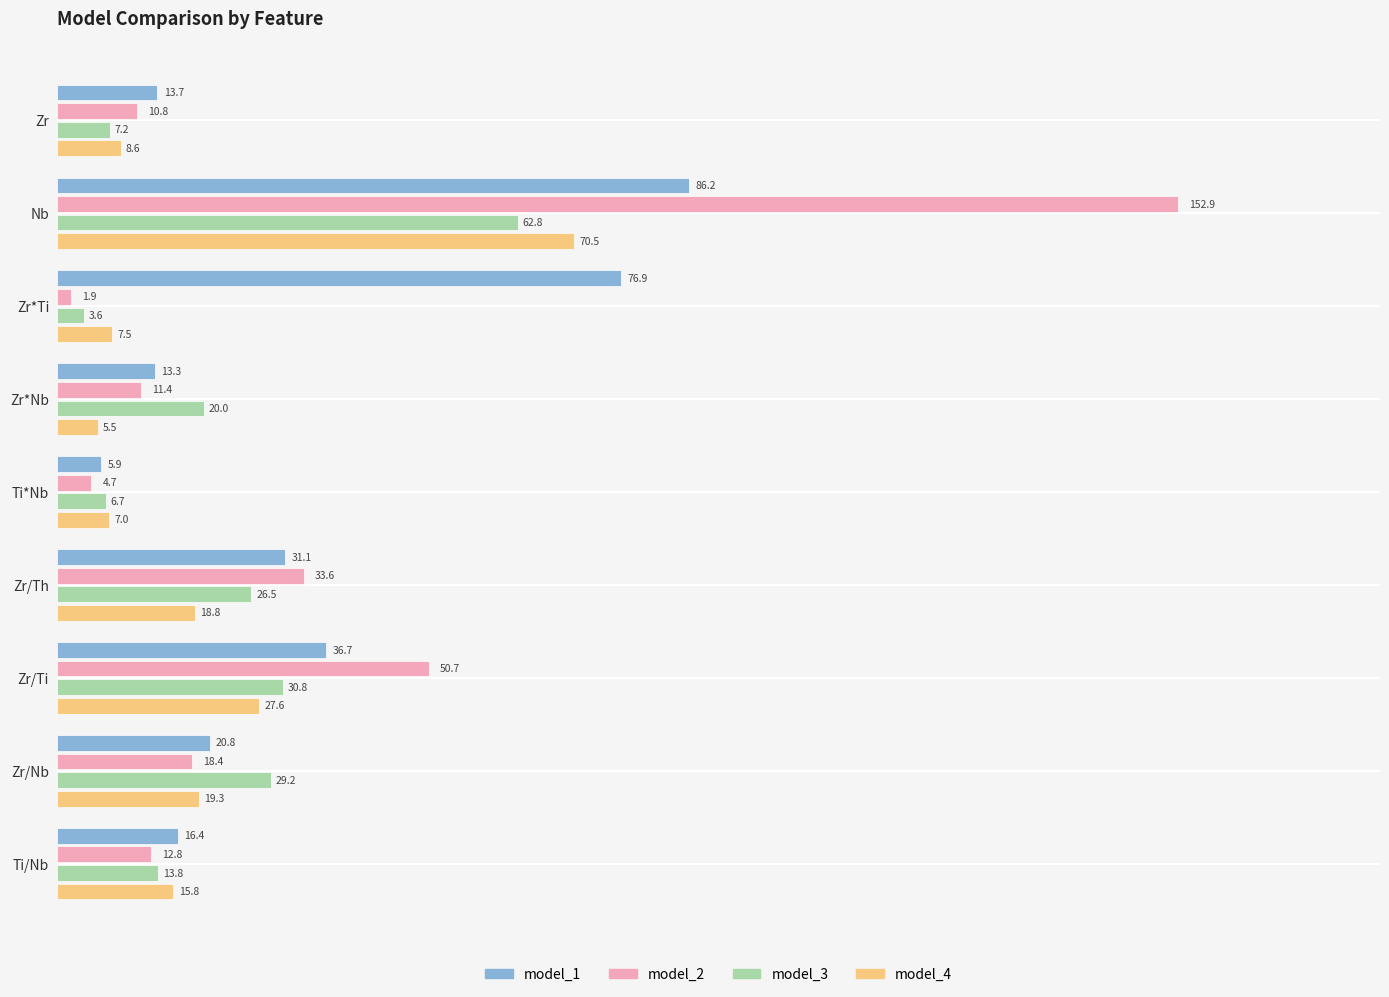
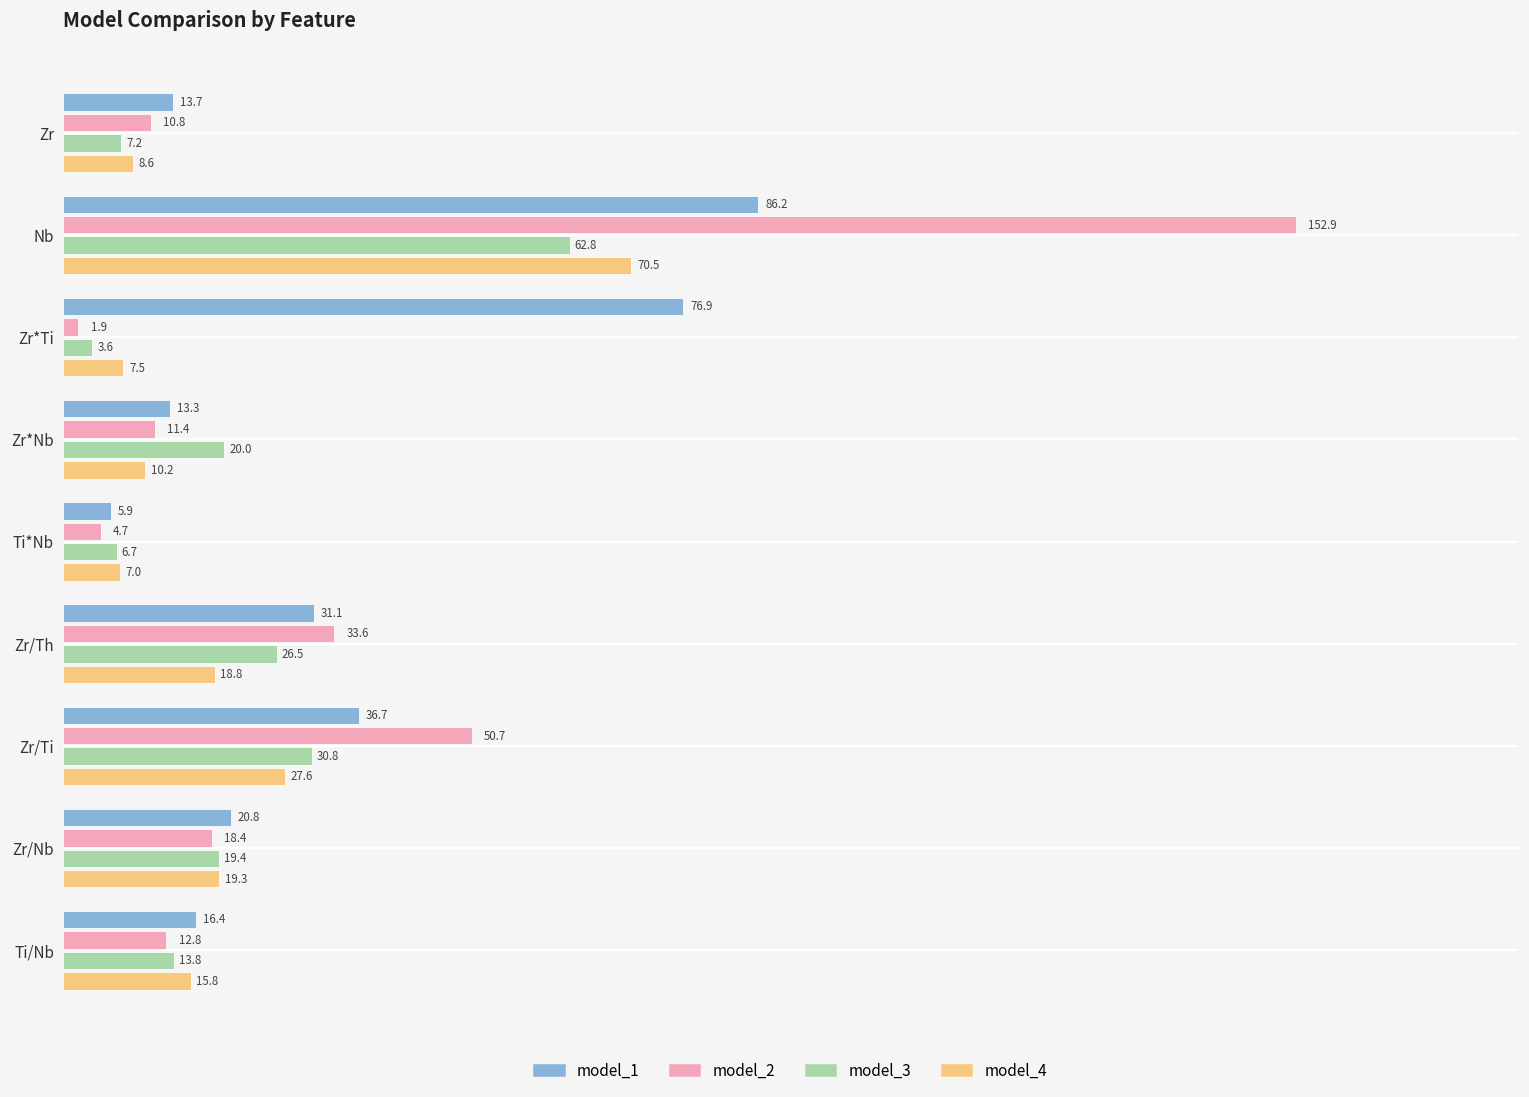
model_4, Zr*Nb: 5.5 -> 10.2
model_3, Zr/Nb: 29.2 -> 19.4
